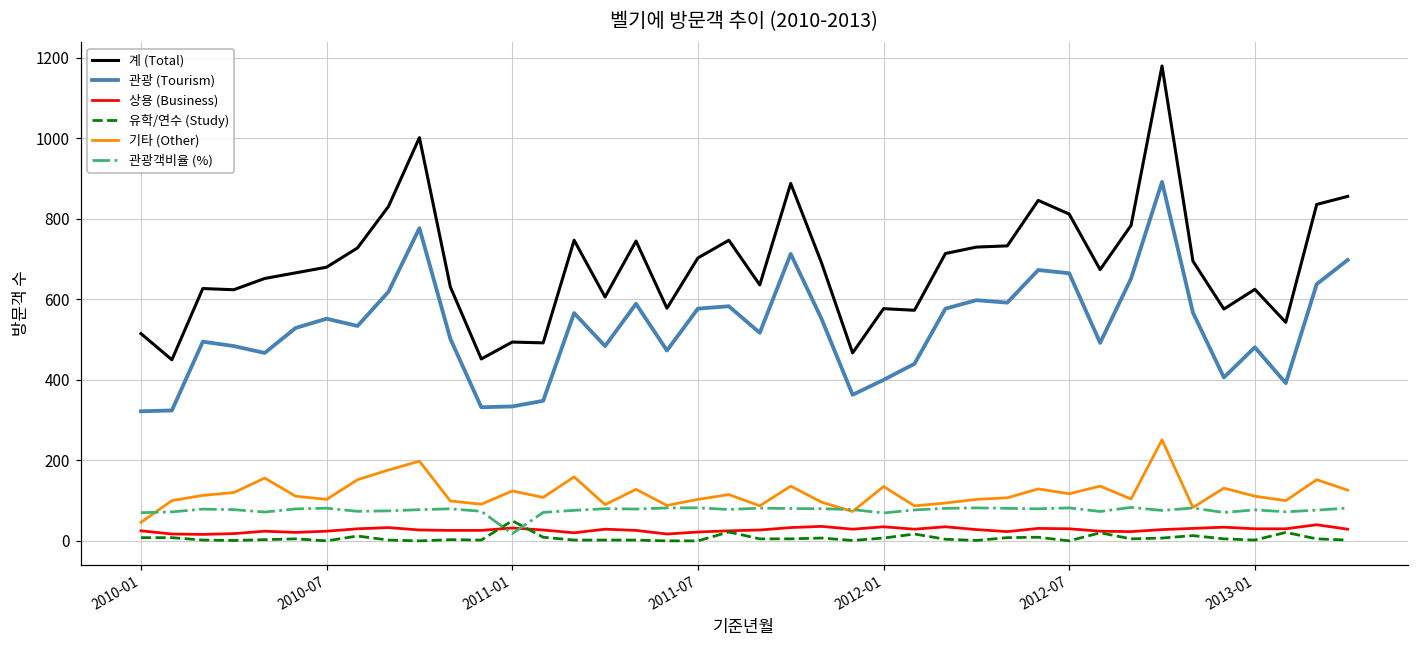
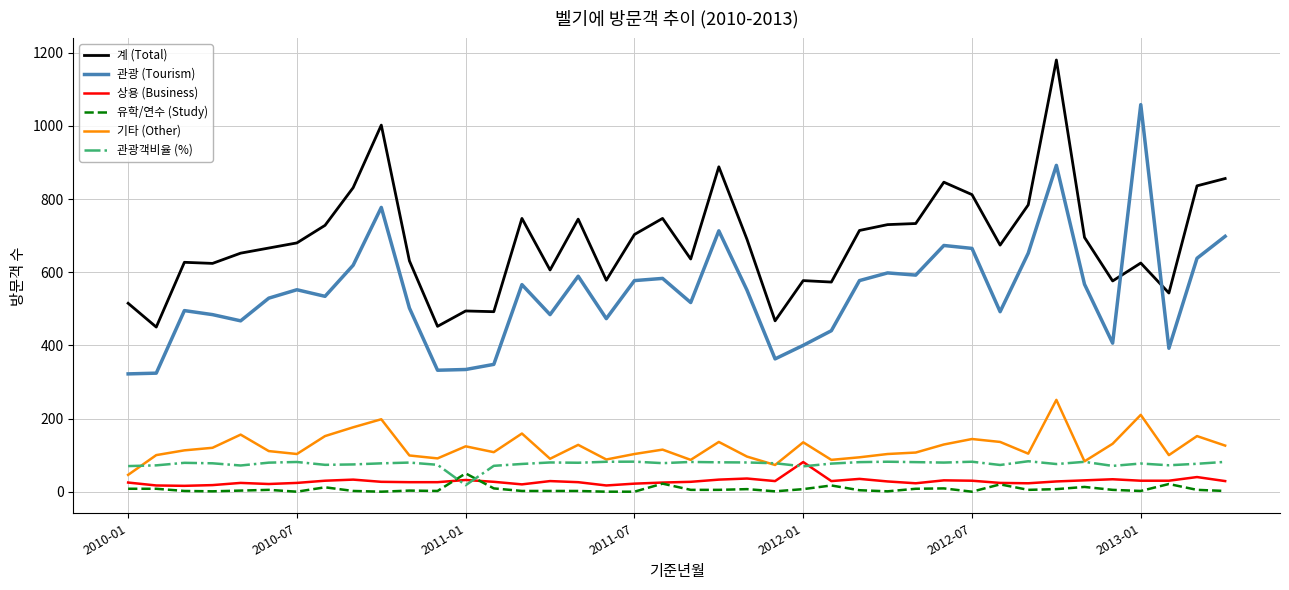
상용 (Business), 2012-01: 40 -> 80
기타 (Other), 2012-07: 120 -> 140
관광 (Tourism), 2013-01: 480 -> 1060
기타 (Other), 2013-01: 110 -> 210
